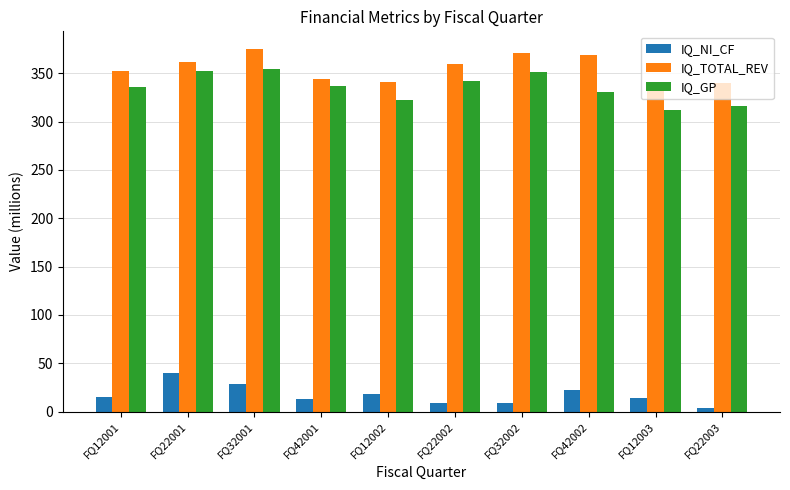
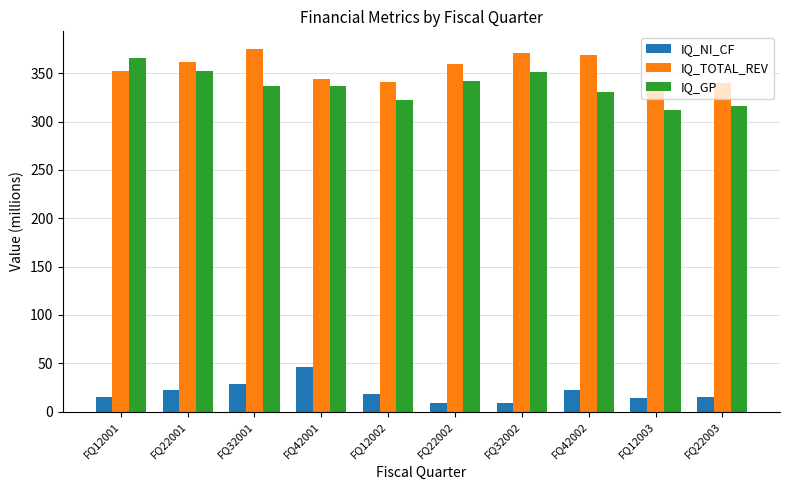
IQ_GP, FQ12001: 340 -> 370
IQ_NI_CF, FQ22001: 40 -> 20
IQ_GP, FQ32001: 350 -> 340
IQ_NI_CF, FQ42001: 10 -> 50
IQ_NI_CF, FQ22003: 0 -> 20
